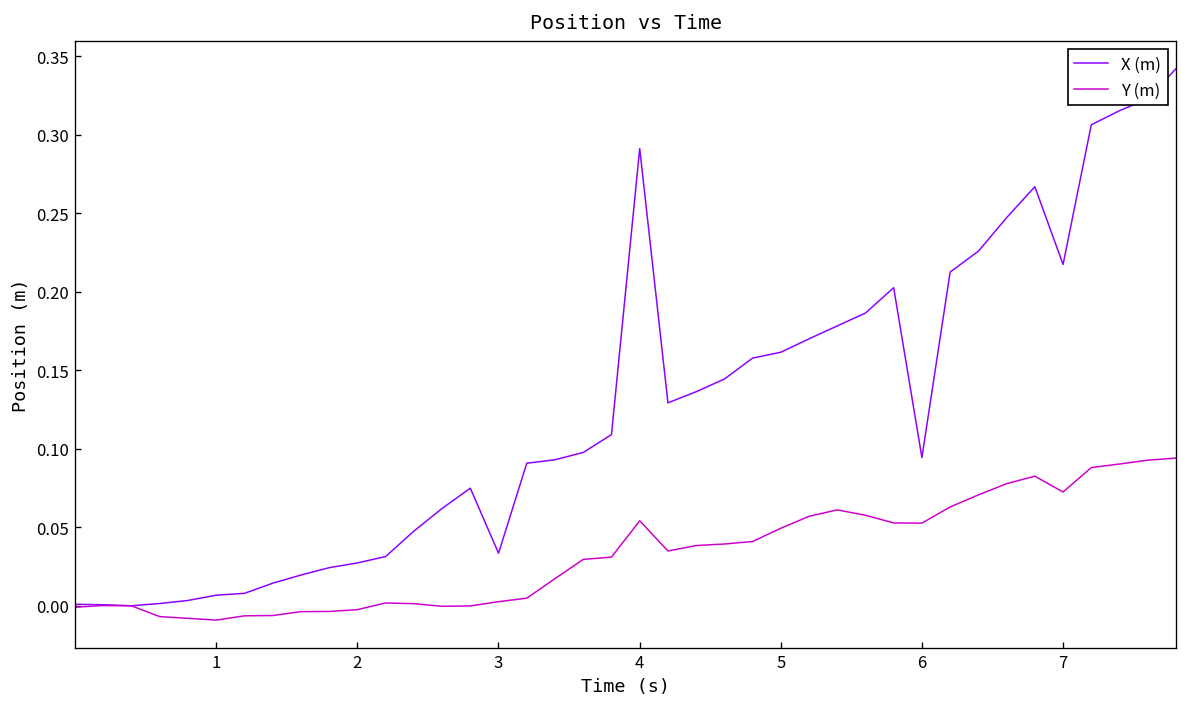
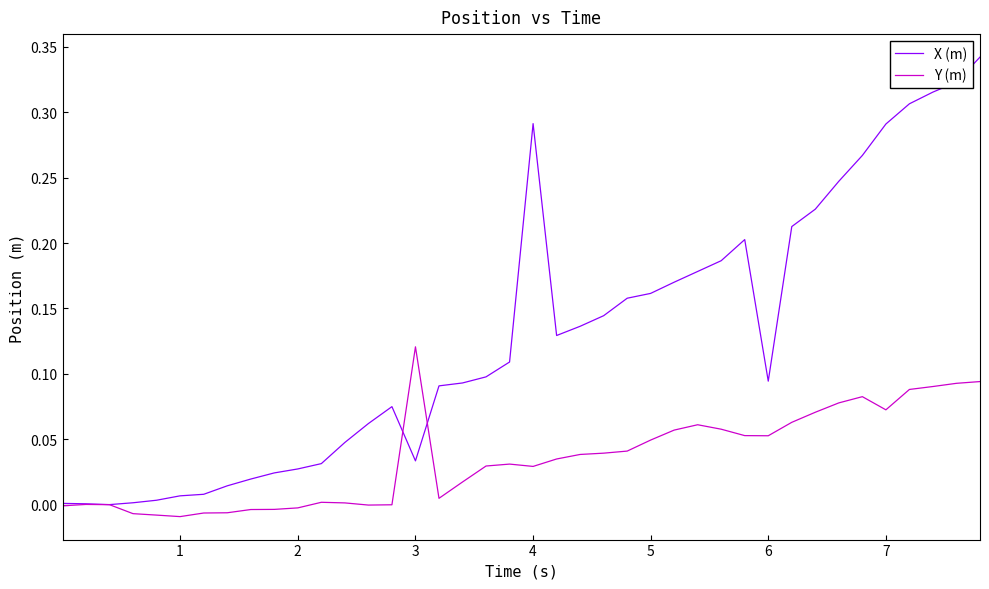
Y (m), 3: 0.003 -> 0.121
Y (m), 4: 0.054 -> 0.029
X (m), 7: 0.217 -> 0.291
